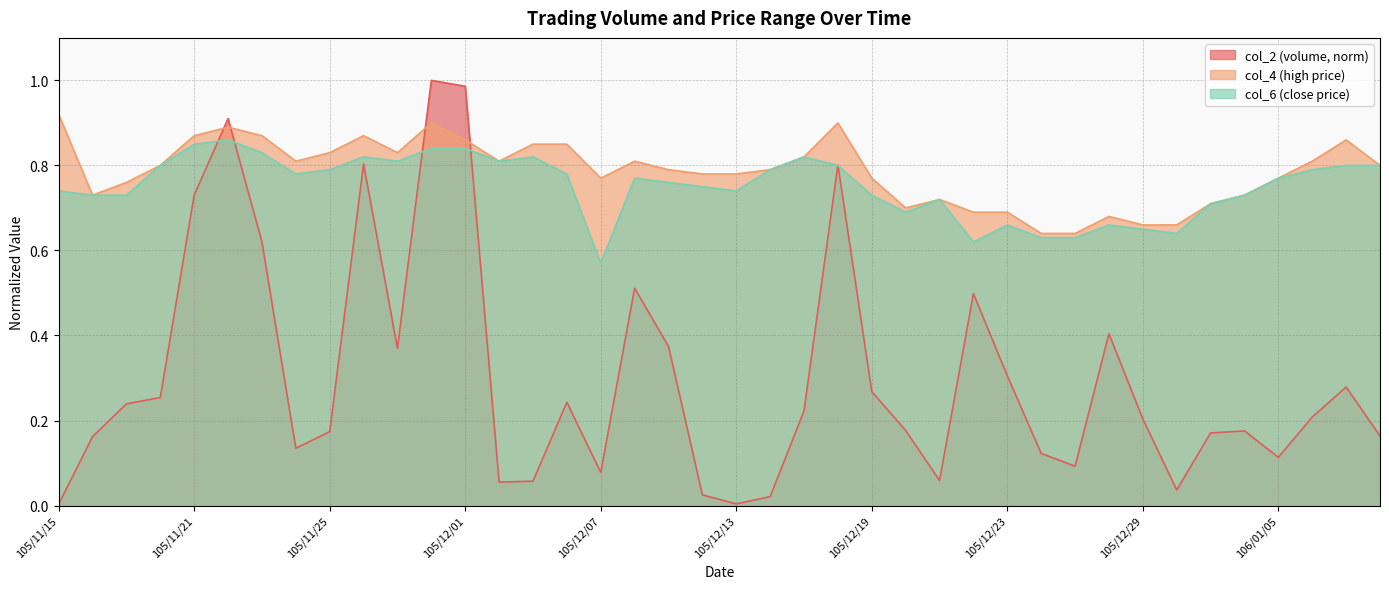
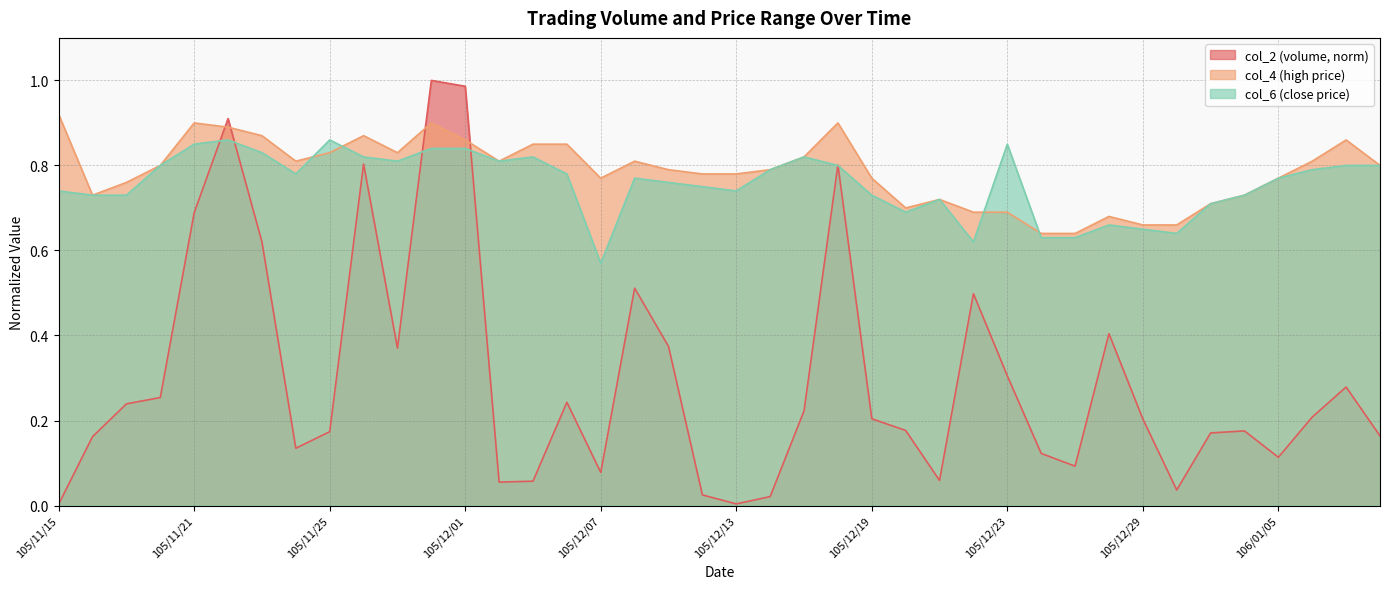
col_2 (volume, norm), 105/11/21: 0.73 -> 0.69
col_4 (high price), 105/11/21: 0.87 -> 0.90
col_6 (close price), 105/11/25: 0.79 -> 0.86
col_2 (volume, norm), 105/12/19: 0.27 -> 0.20
col_6 (close price), 105/12/23: 0.66 -> 0.85
